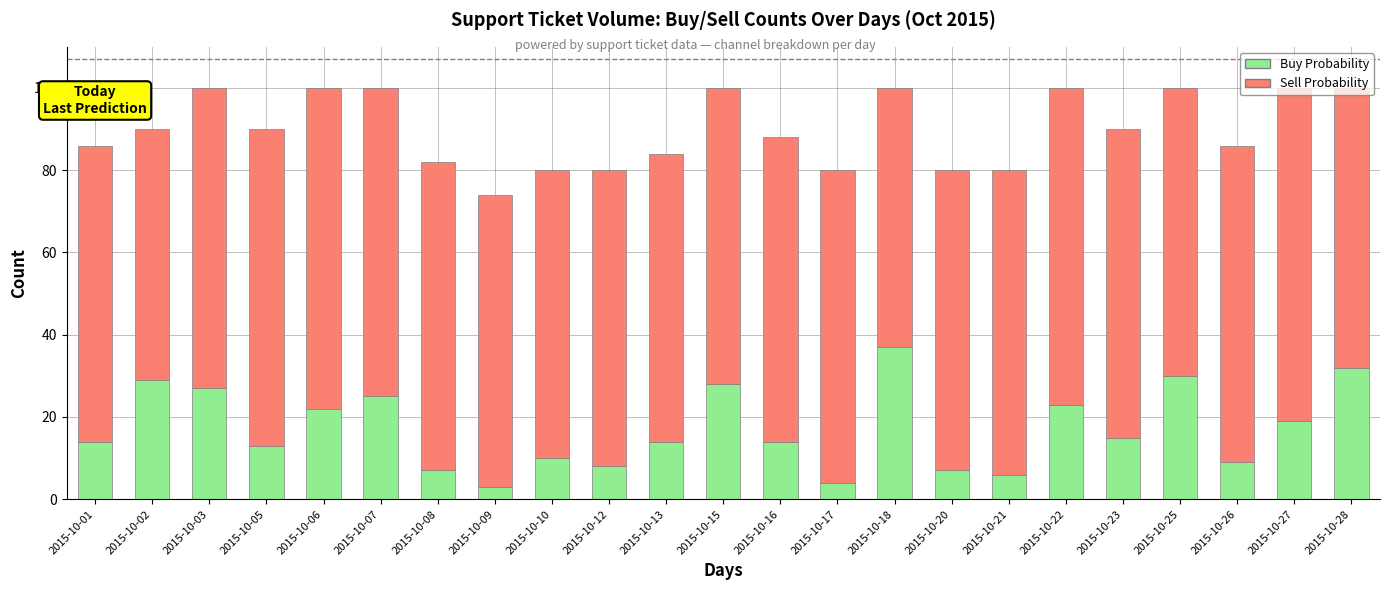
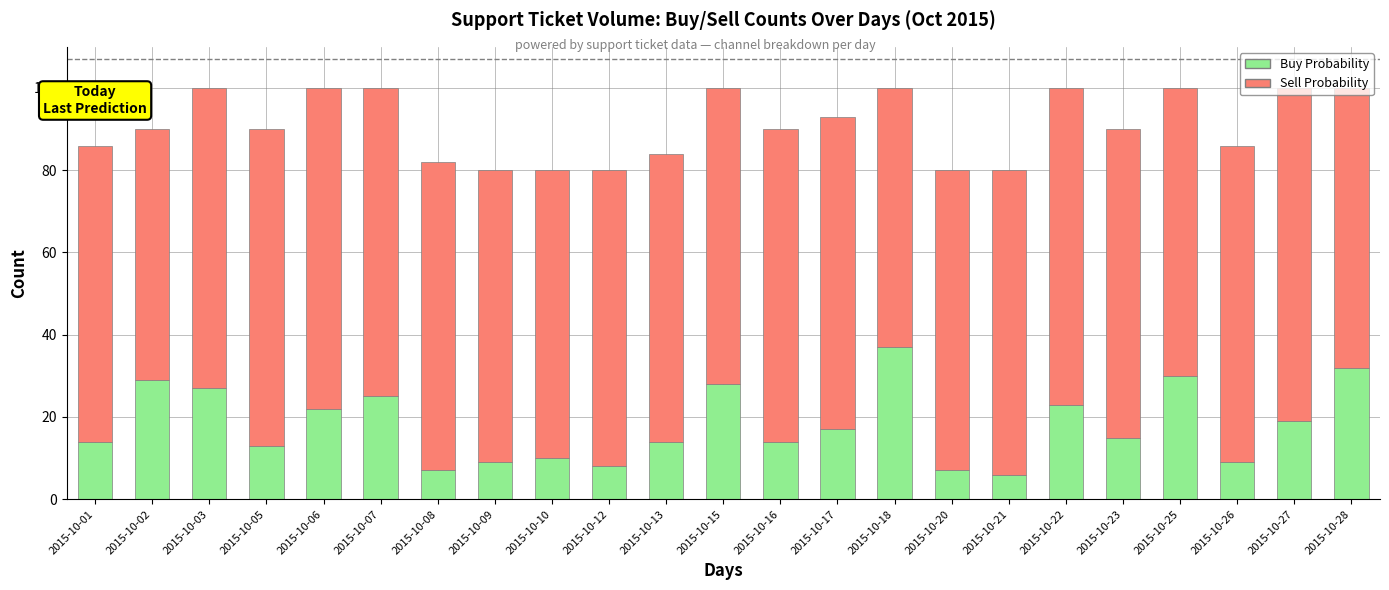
Buy Probability, 2015-10-09: 3 -> 9
Sell Probability, 2015-10-16: 74 -> 76
Buy Probability, 2015-10-17: 4 -> 17
